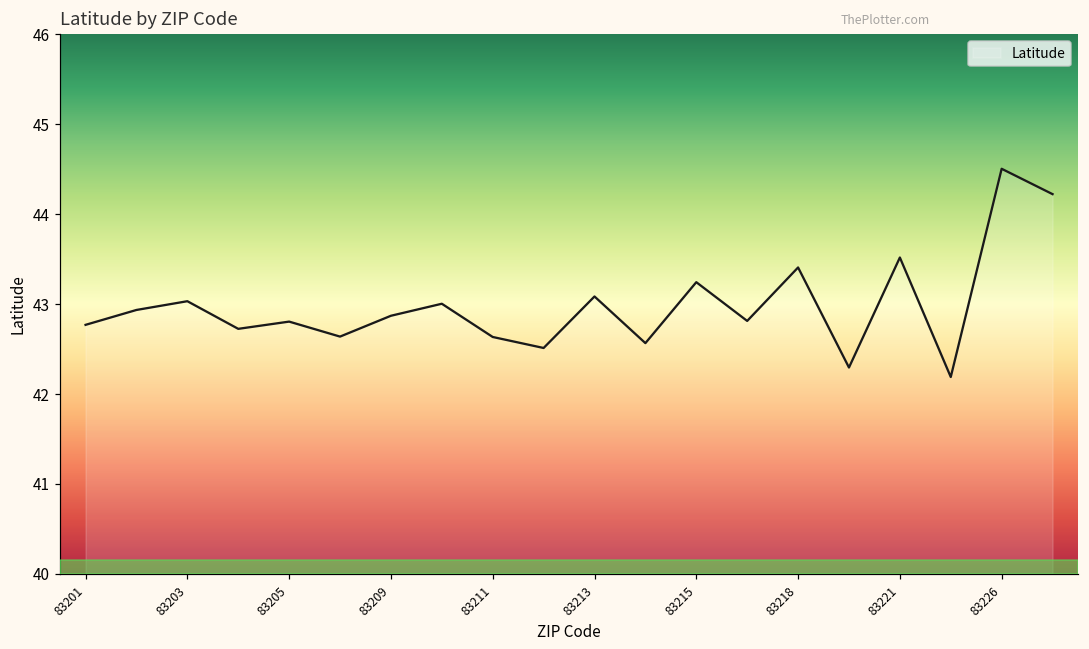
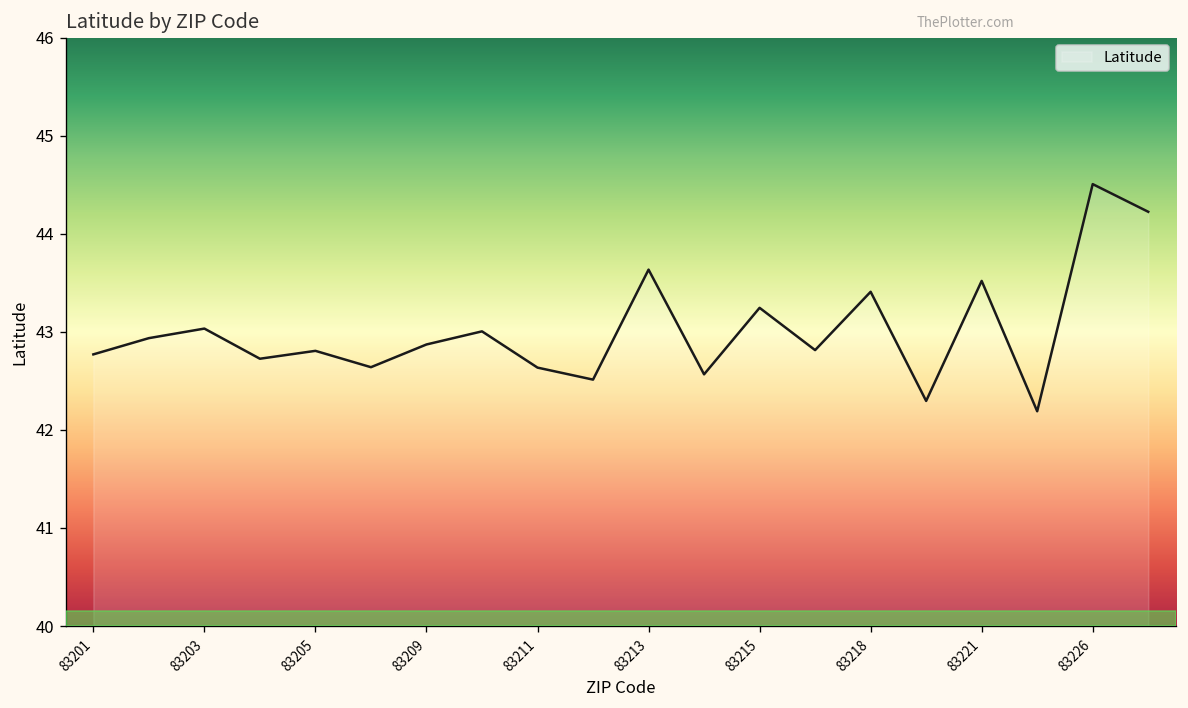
83213: 43.1 -> 43.6
